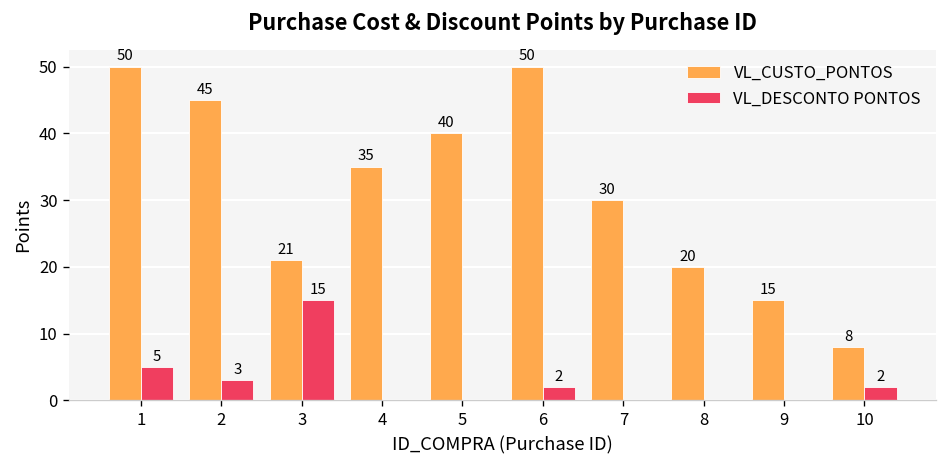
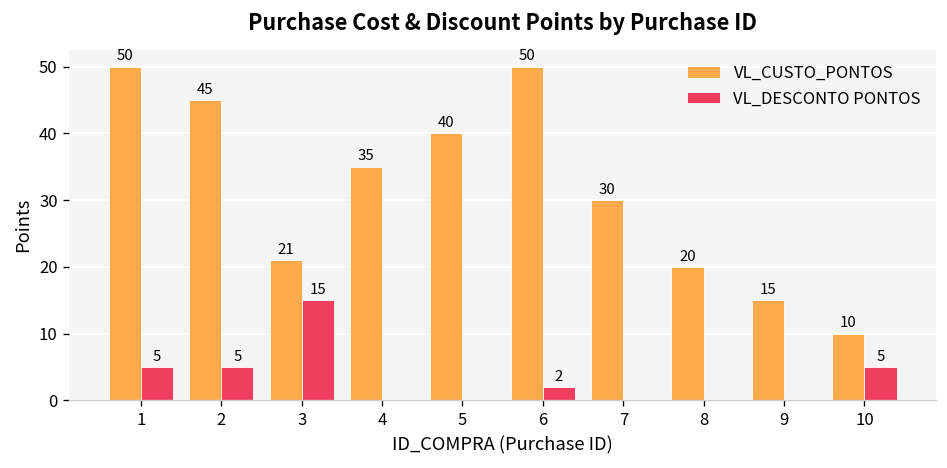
VL_DESCONTO PONTOS, 2: 3 -> 5
VL_CUSTO_PONTOS, 10: 8 -> 10
VL_DESCONTO PONTOS, 10: 2 -> 5
